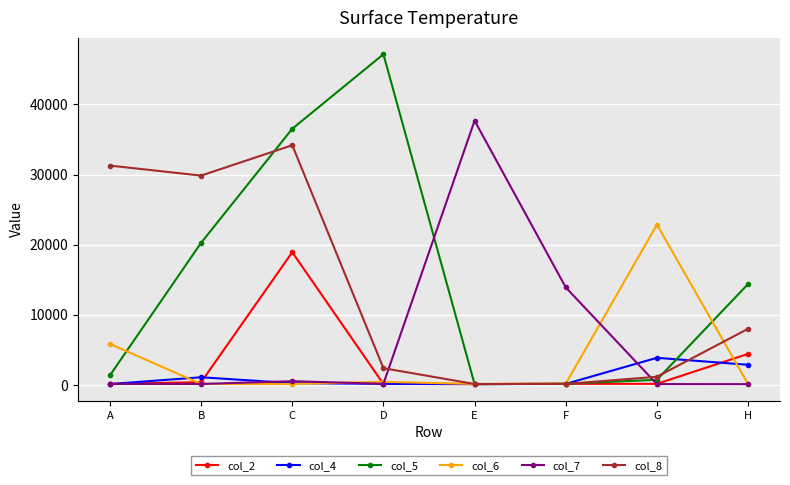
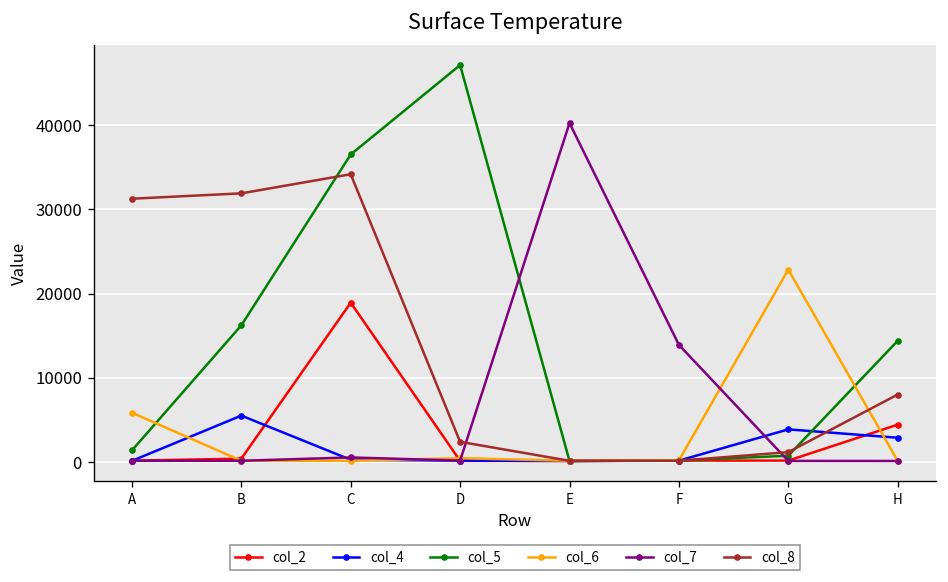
col_4, B: 1000 -> 5000
col_5, B: 20000 -> 16000
col_8, B: 30000 -> 32000
col_7, E: 38000 -> 40000
